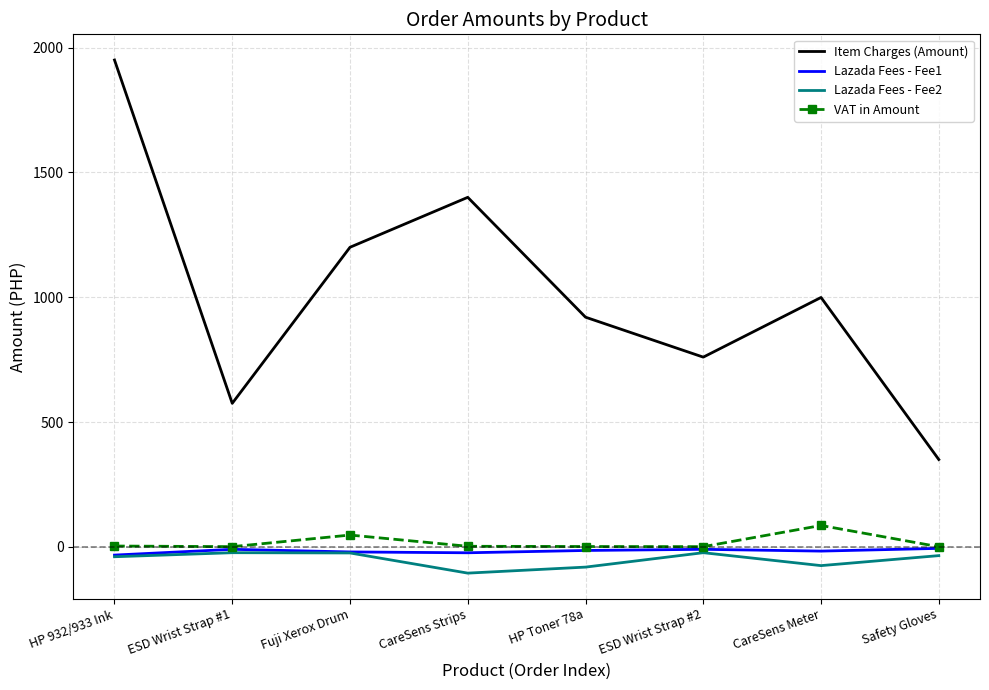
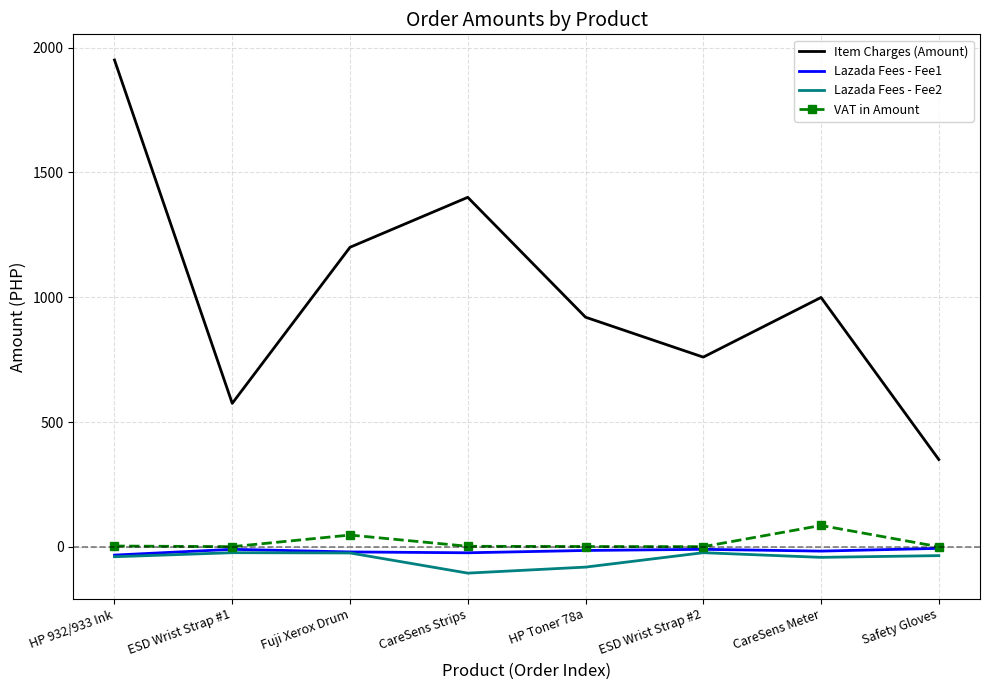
Lazada Fees - Fee2, CareSens Meter: -70 -> -40
